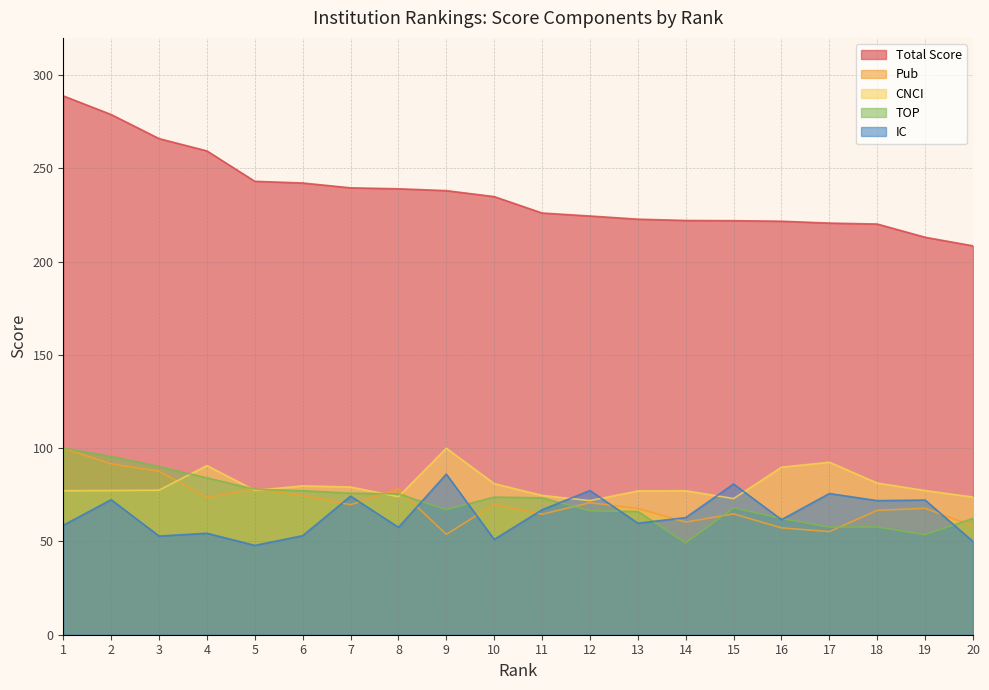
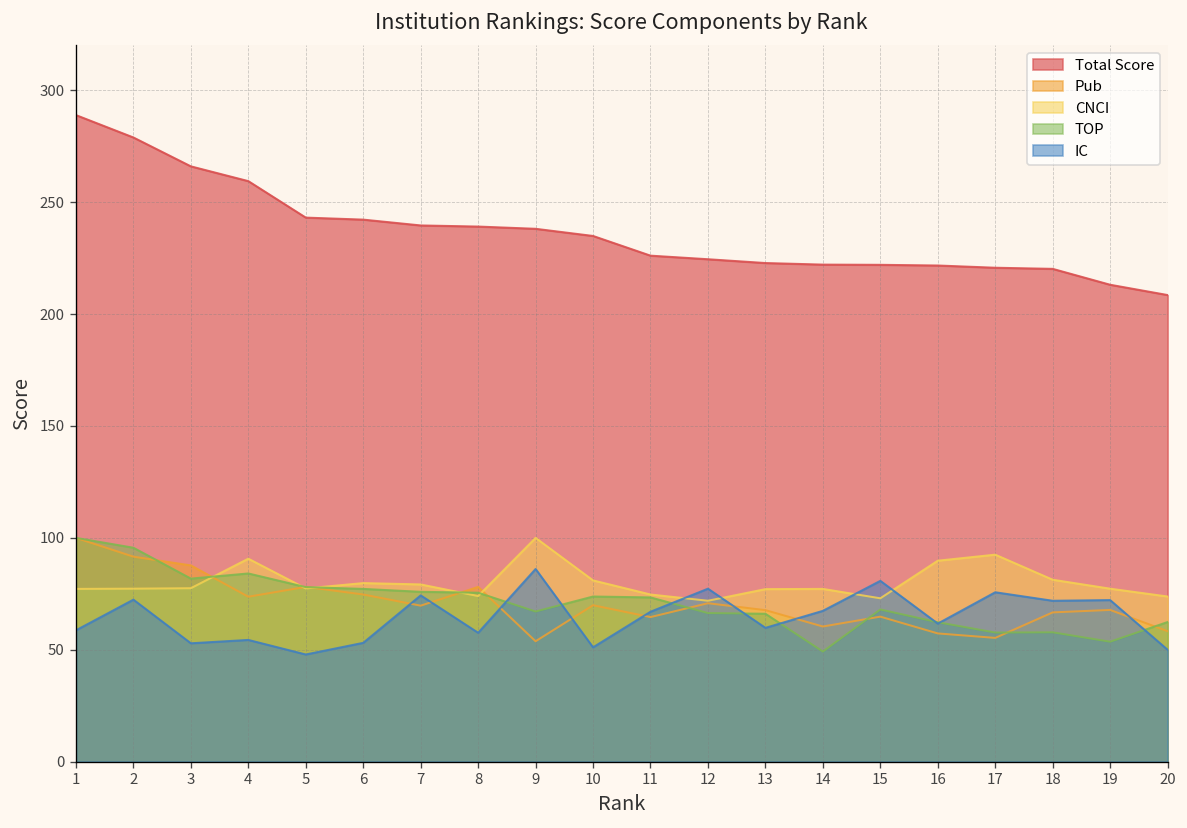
TOP, 3: 90 -> 82
IC, 14: 63 -> 67
